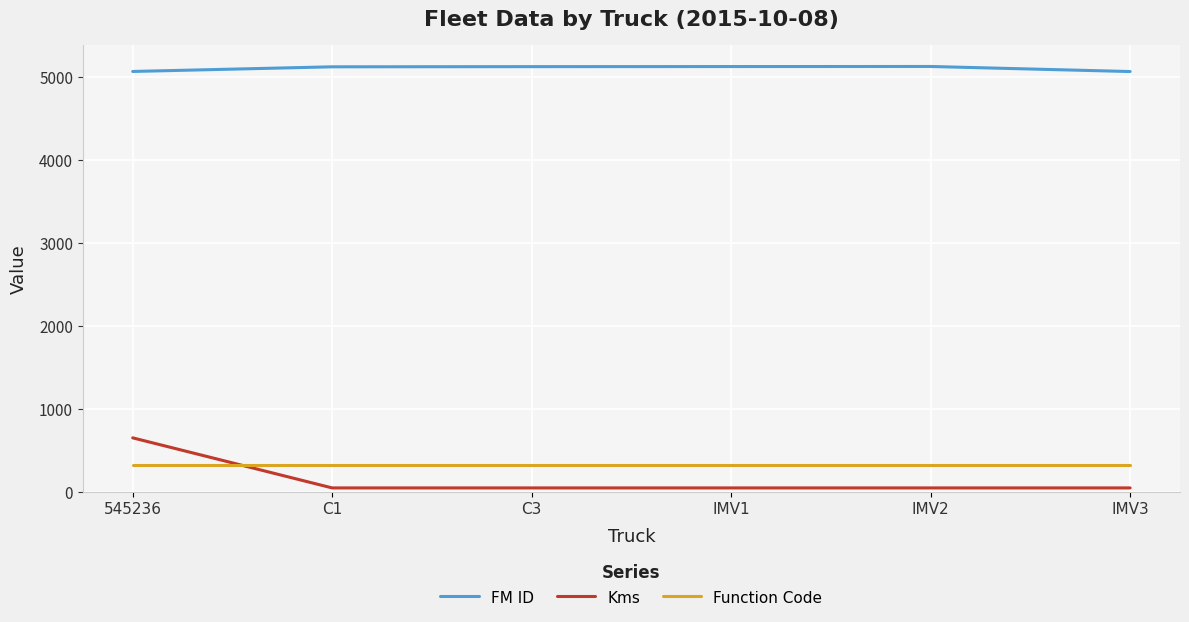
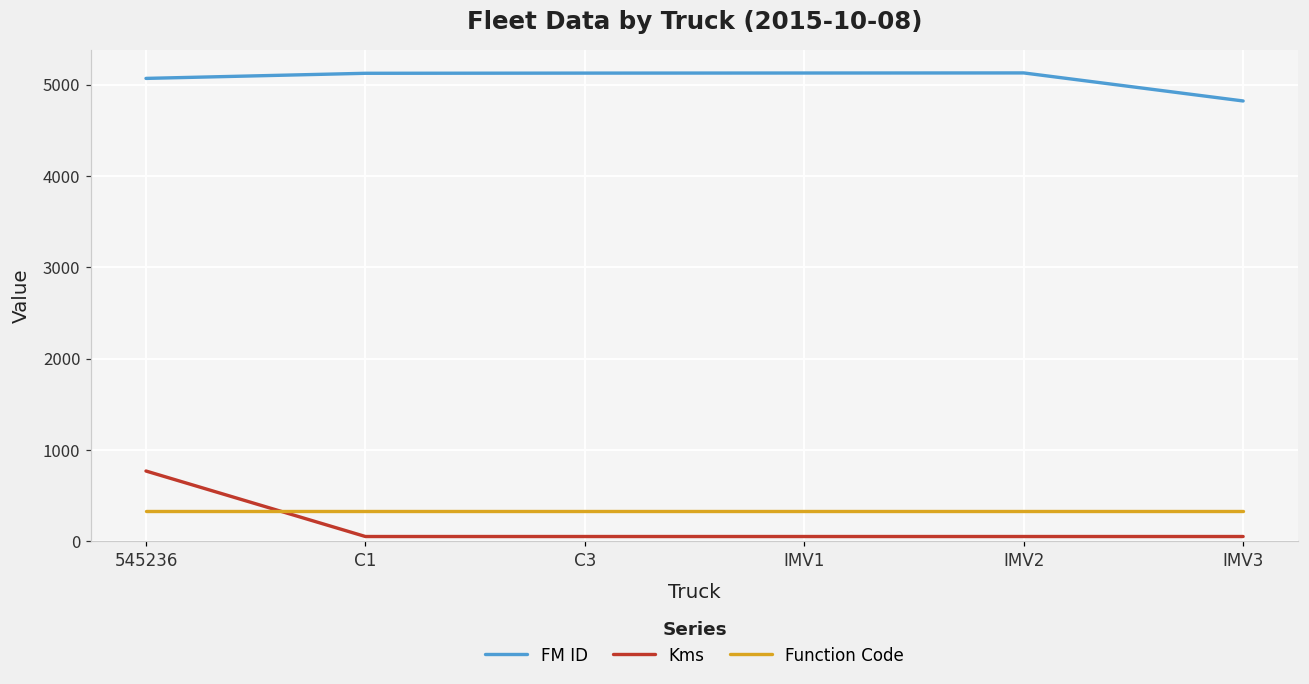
Kms, 545236: 700 -> 800
FM ID, IMV3: 5100 -> 4800
